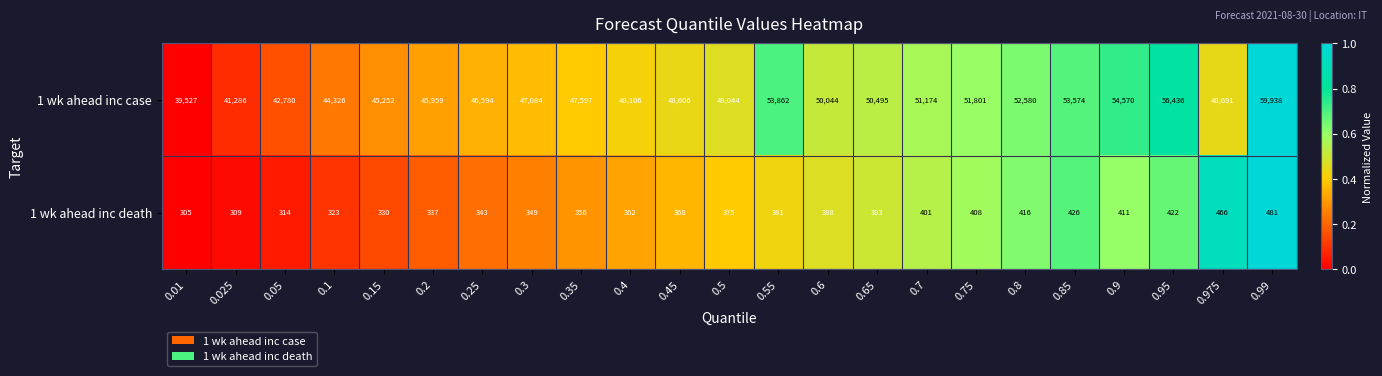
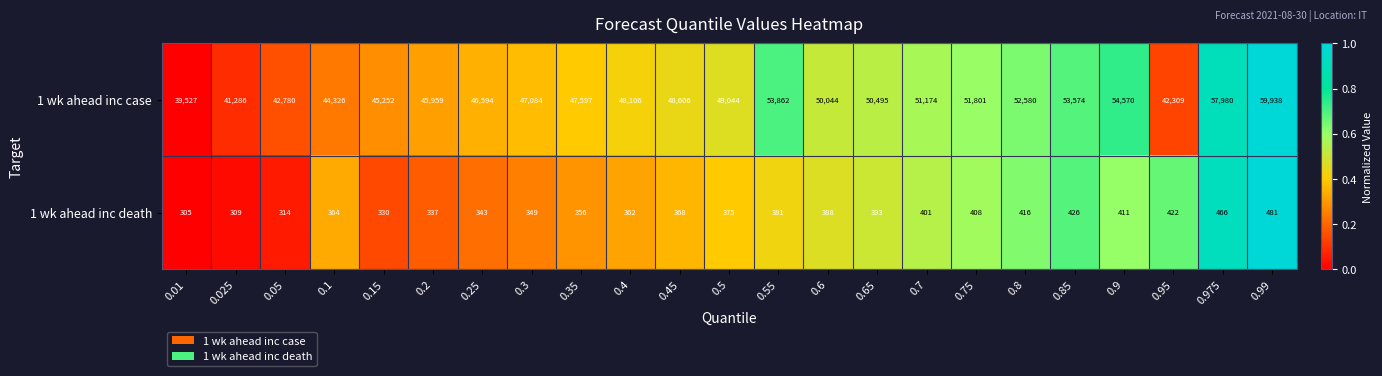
1 wk ahead inc case, 0.95: 56,436 -> 42,309
1 wk ahead inc case, 0.975: 48,691 -> 57,980
1 wk ahead inc death, 0.1: 323 -> 364
